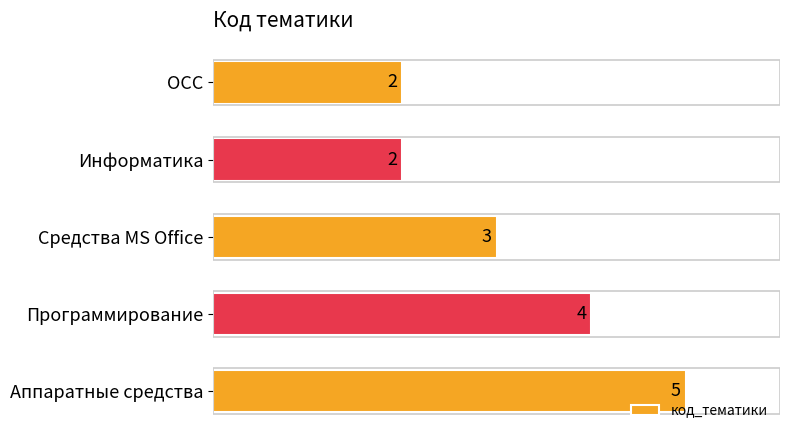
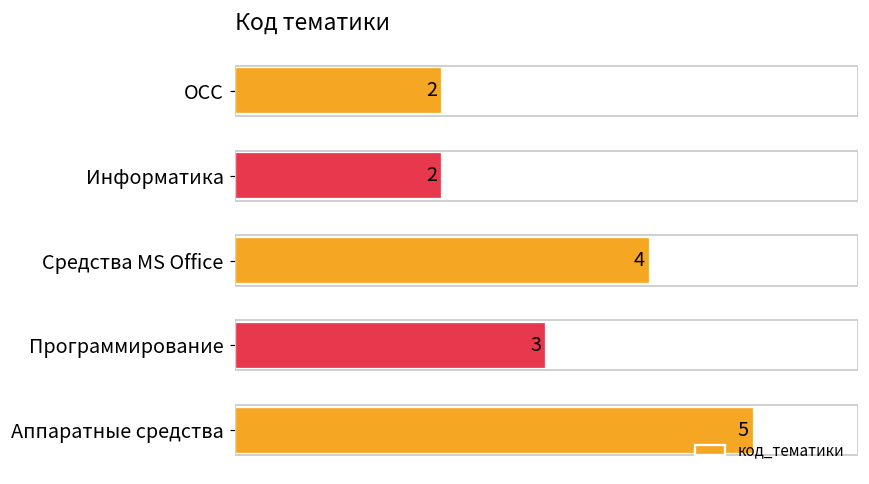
Средства MS Office: 3 -> 4
Программирование: 4 -> 3
